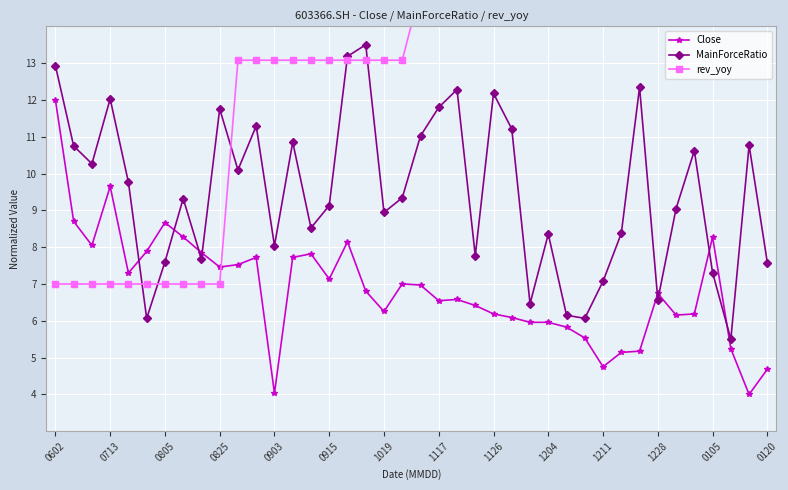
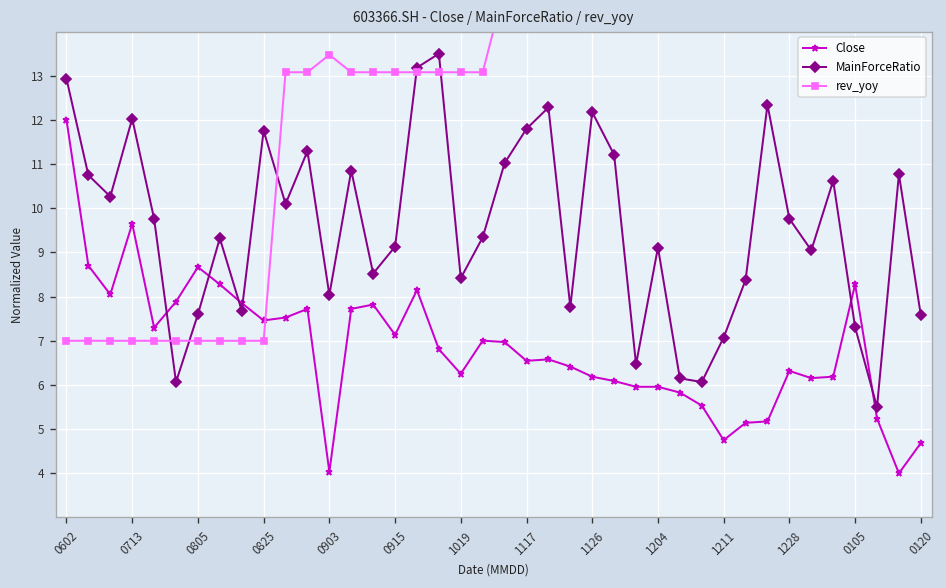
rev_yoy, 0903: 13.1 -> 13.5
MainForceRatio, 1019: 8.9 -> 8.4
MainForceRatio, 1204: 8.4 -> 9.1
Close, 1228: 6.7 -> 6.3
MainForceRatio, 1228: 6.6 -> 9.8
